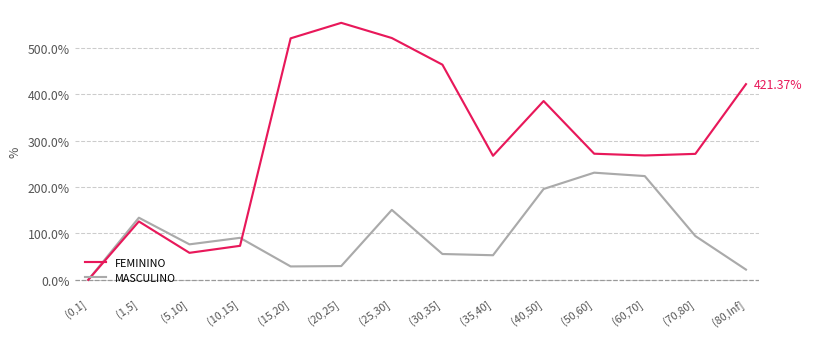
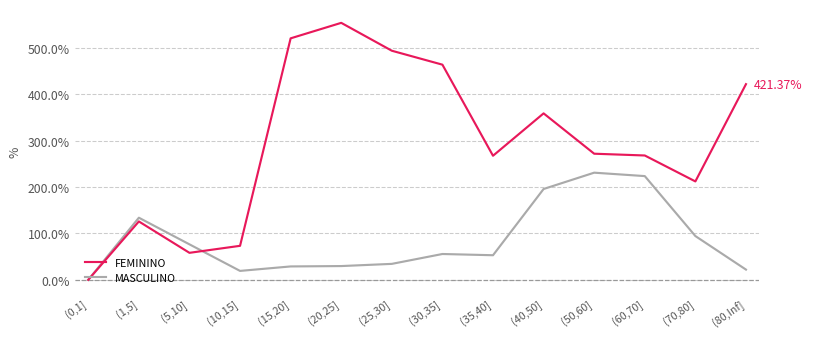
MASCULINO, (10,15]: 90% -> 20%
FEMININO, (25,30]: 520% -> 490%
MASCULINO, (25,30]: 150% -> 30%
FEMININO, (40,50]: 380% -> 360%
FEMININO, (70,80]: 270% -> 210%
